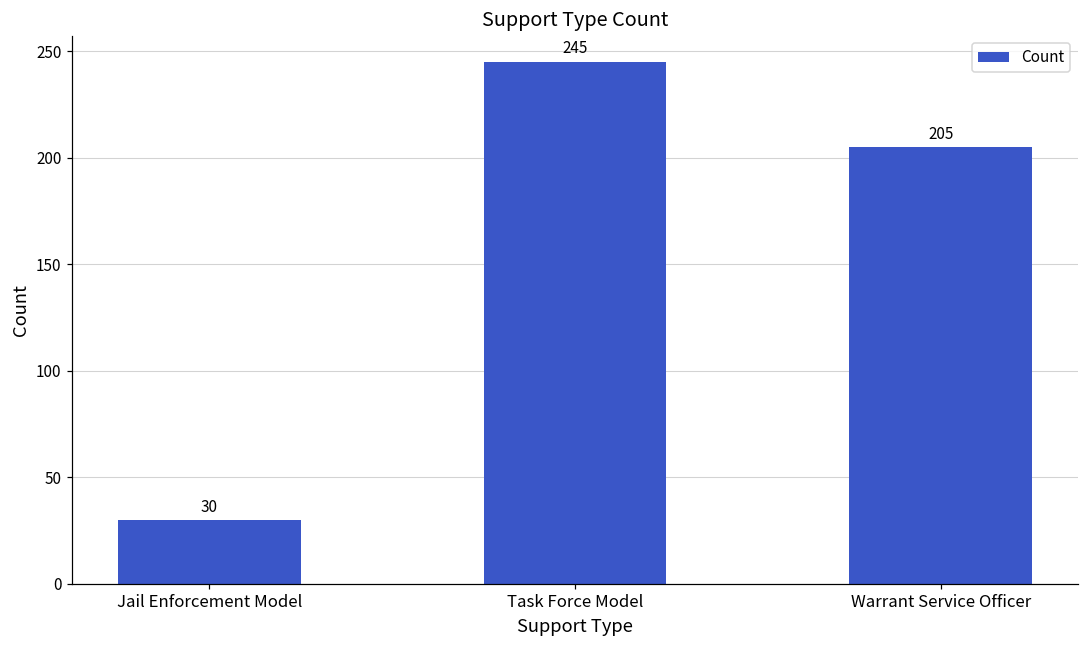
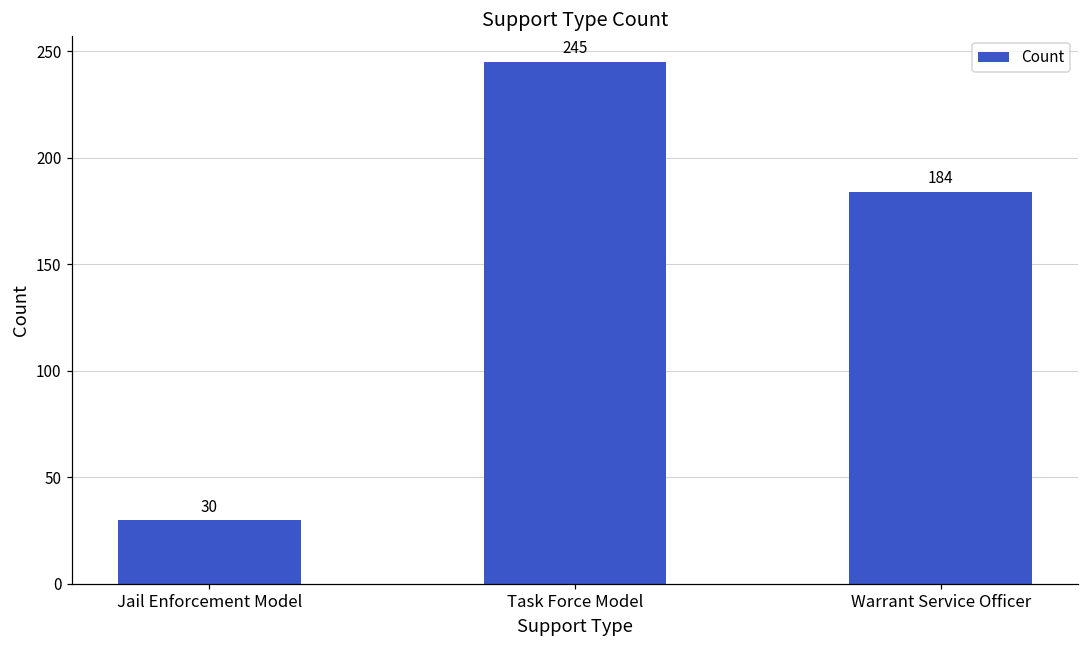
Warrant Service Officer: 205 -> 184
